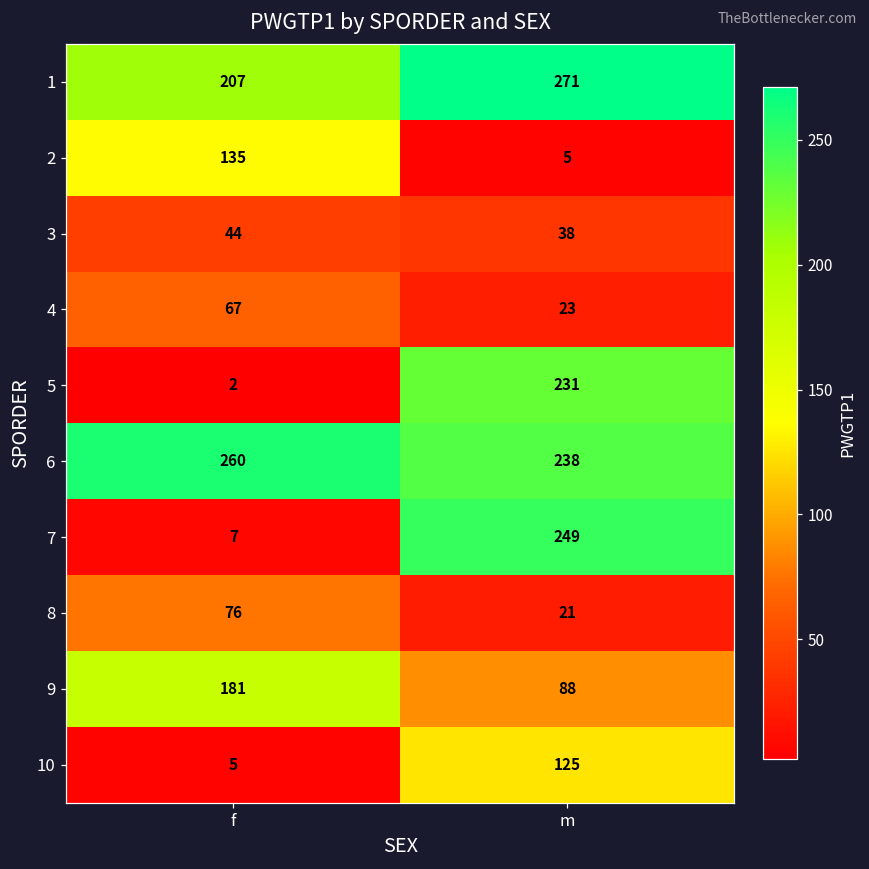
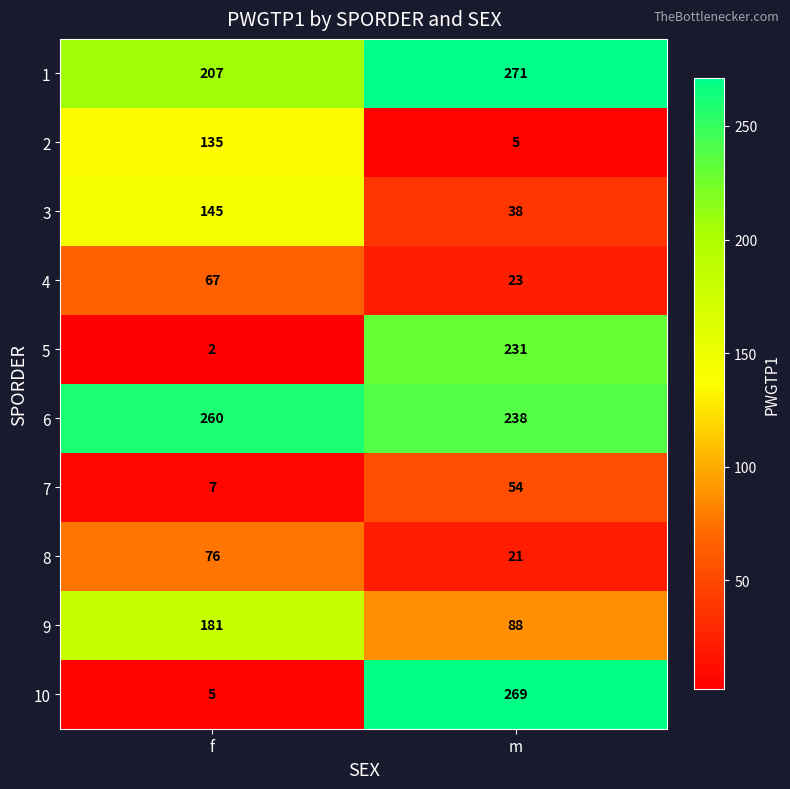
3, f: 44 -> 145
7, m: 249 -> 54
10, m: 125 -> 269
